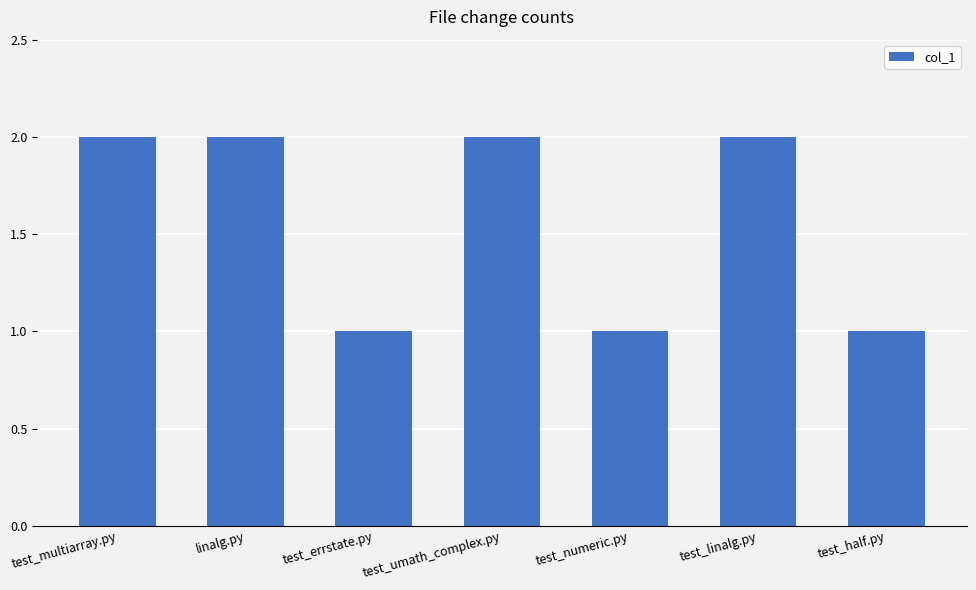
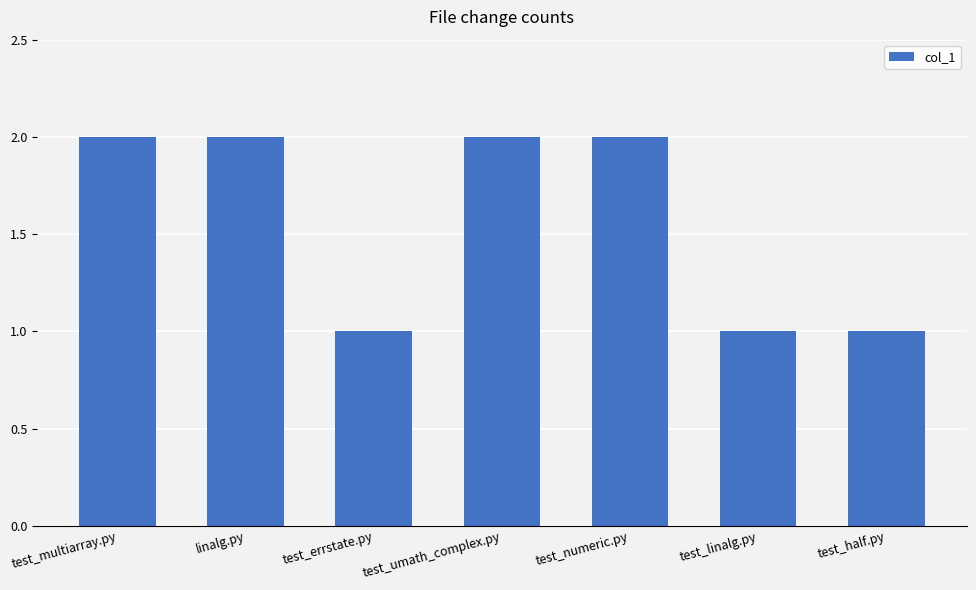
test_numeric.py: 1 -> 2
test_linalg.py: 2 -> 1
